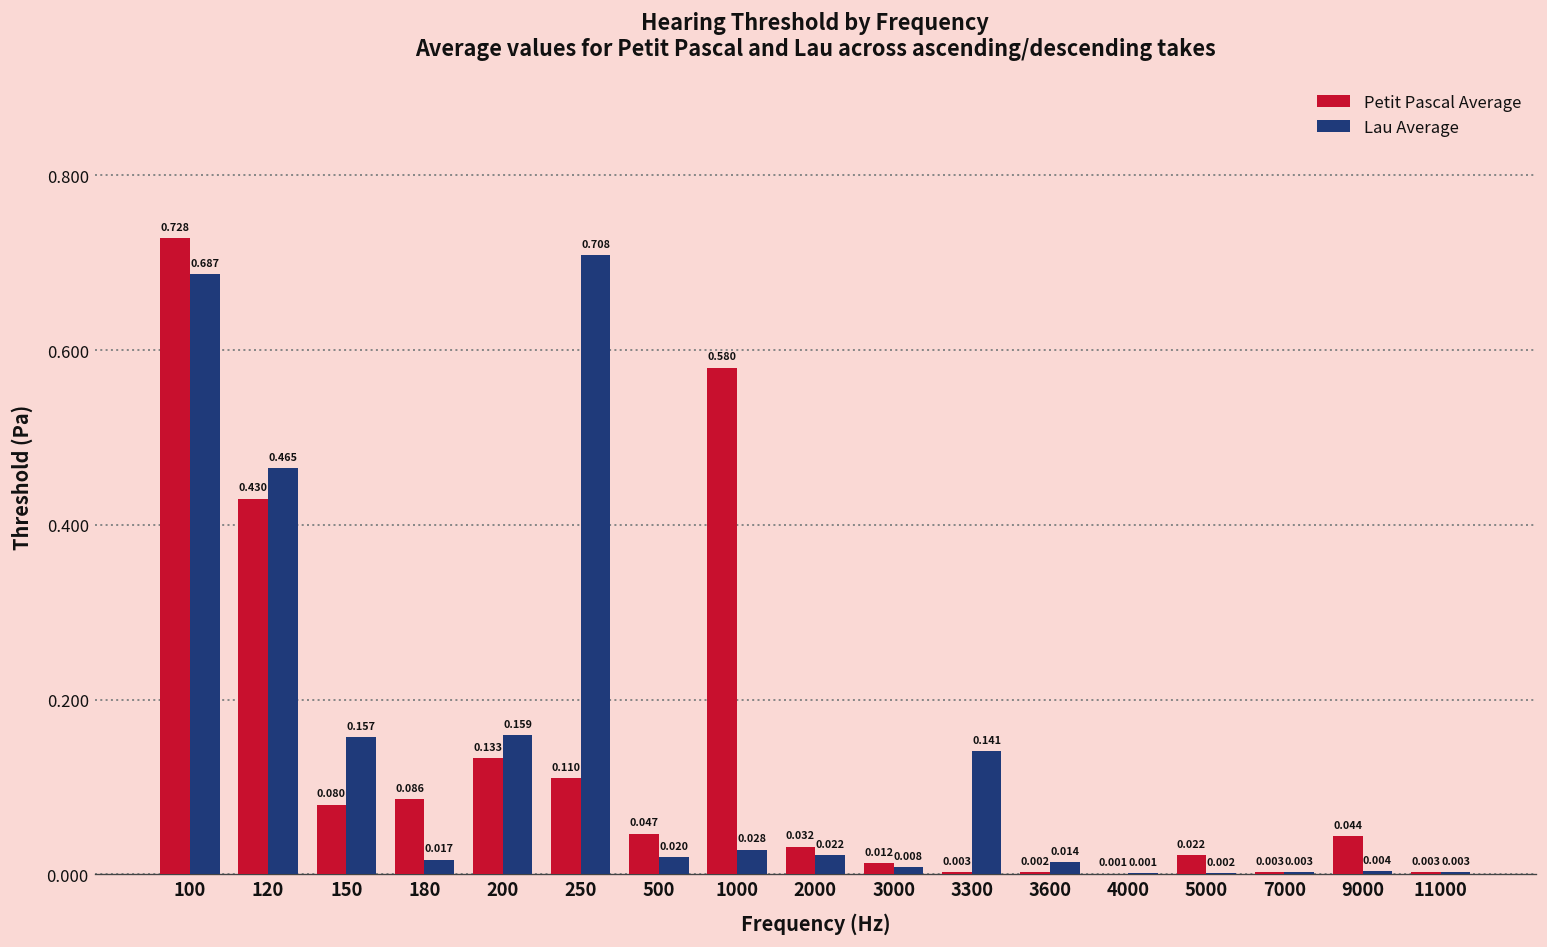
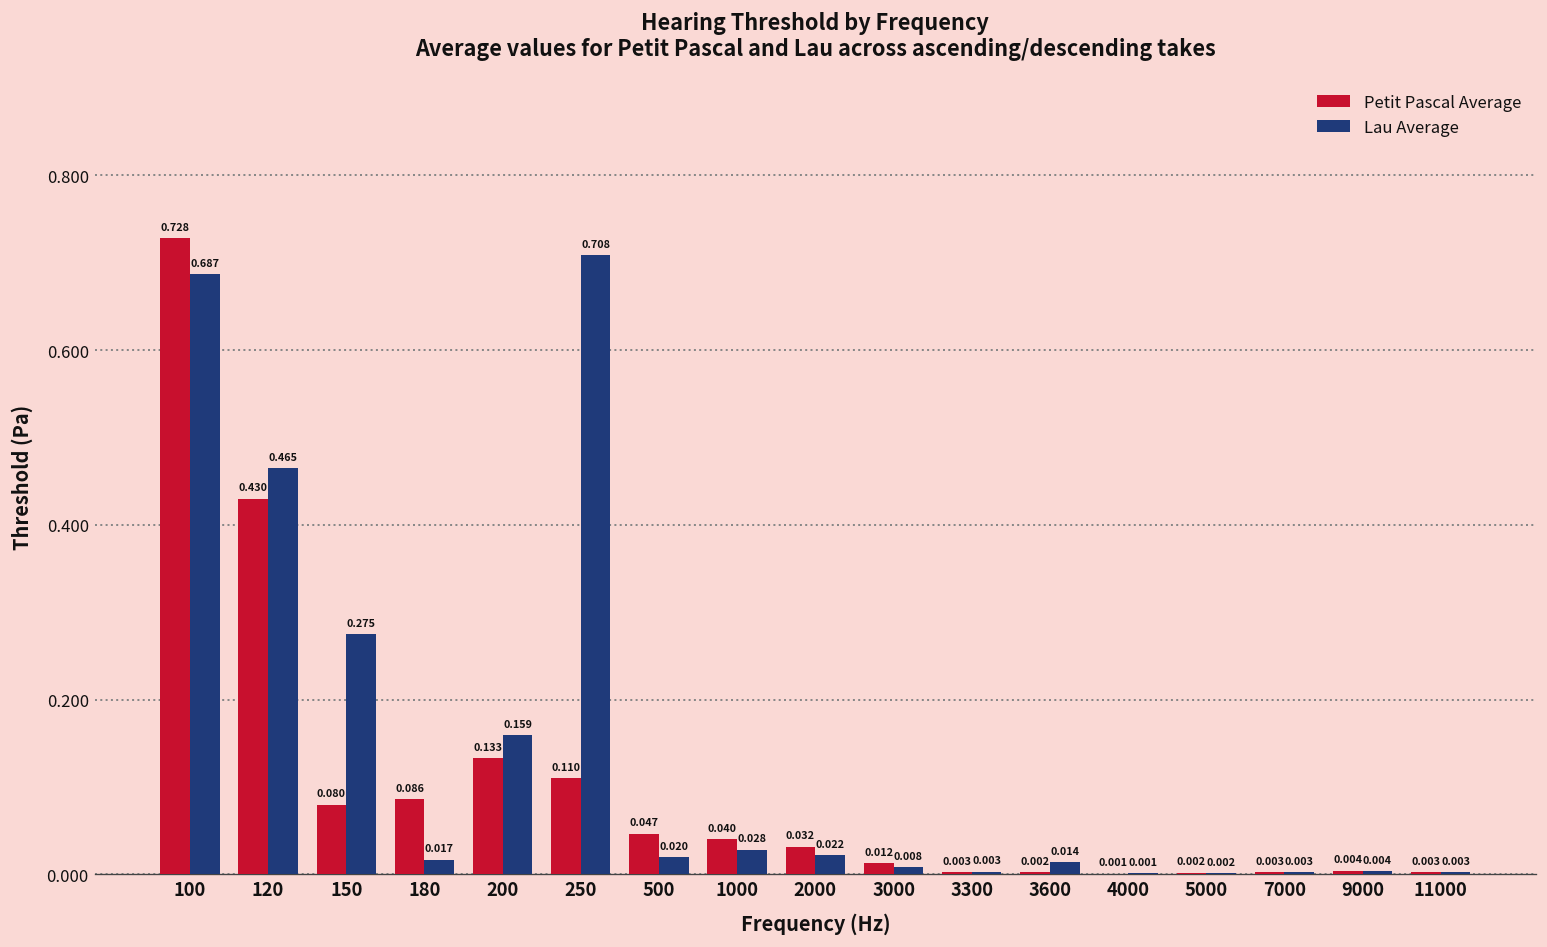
Lau Average, 150: 0.157 -> 0.275
Petit Pascal Average, 1000: 0.580 -> 0.040
Lau Average, 3300: 0.141 -> 0.003
Petit Pascal Average, 5000: 0.022 -> 0.002
Petit Pascal Average, 9000: 0.044 -> 0.004
